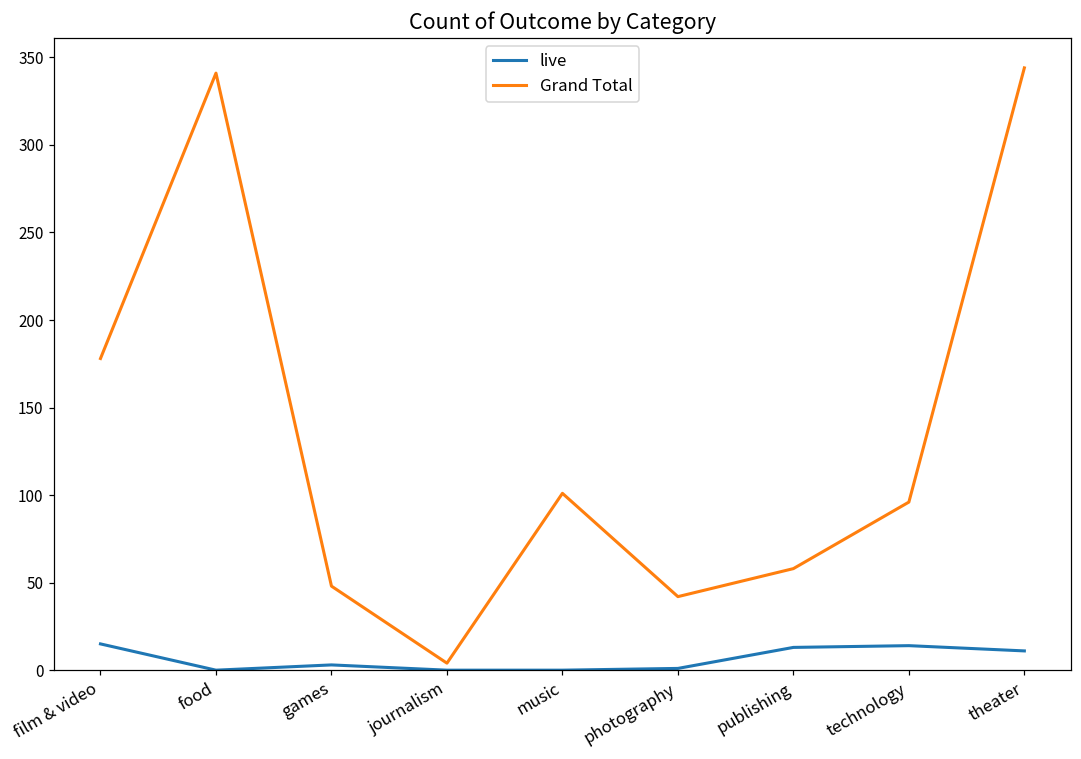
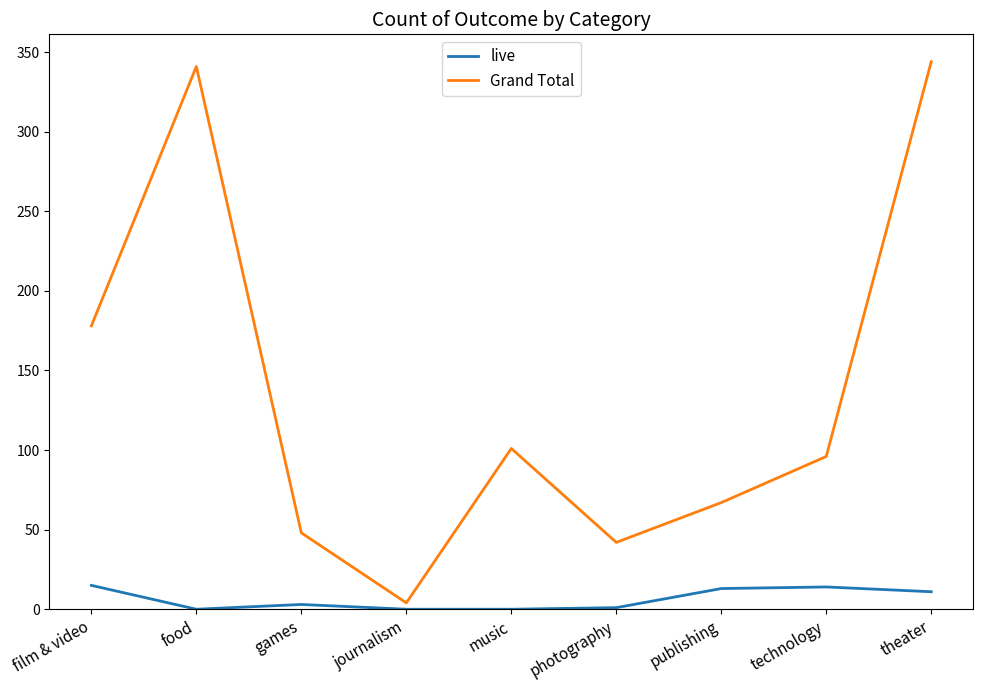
Grand Total, publishing: 58 -> 67
